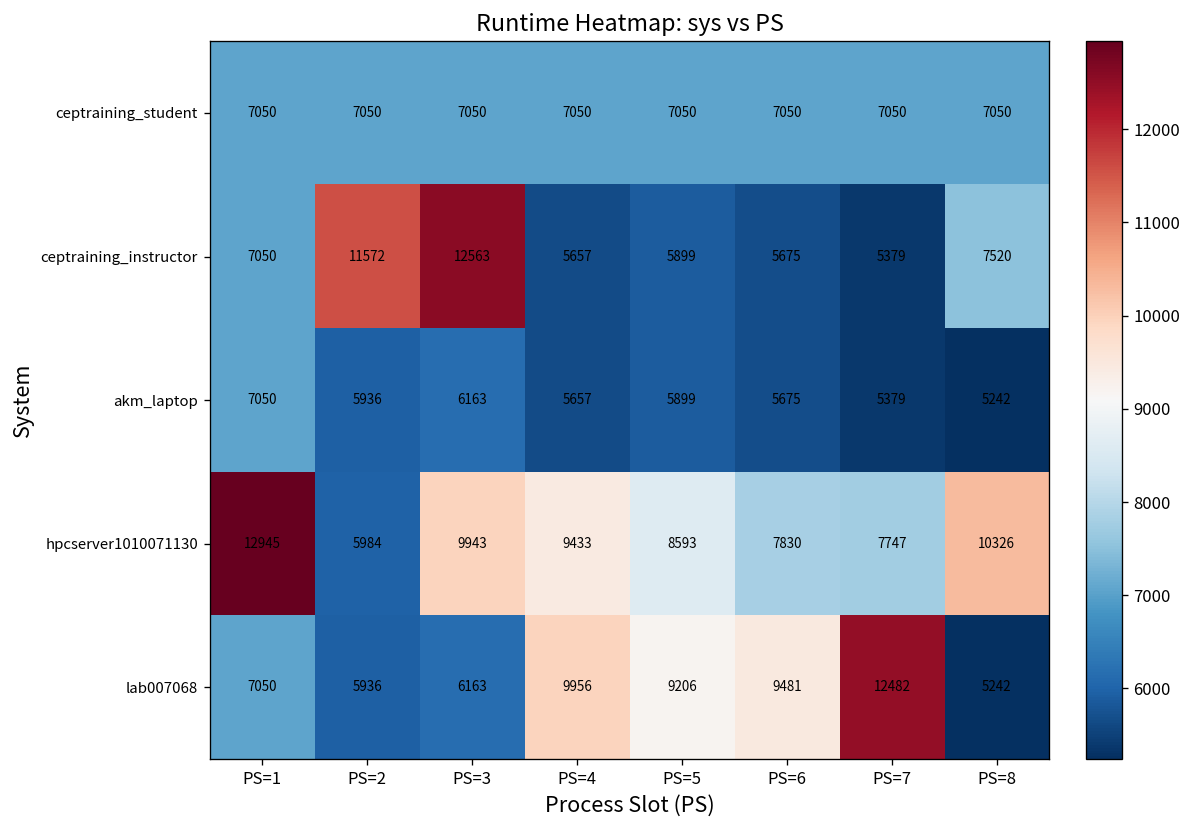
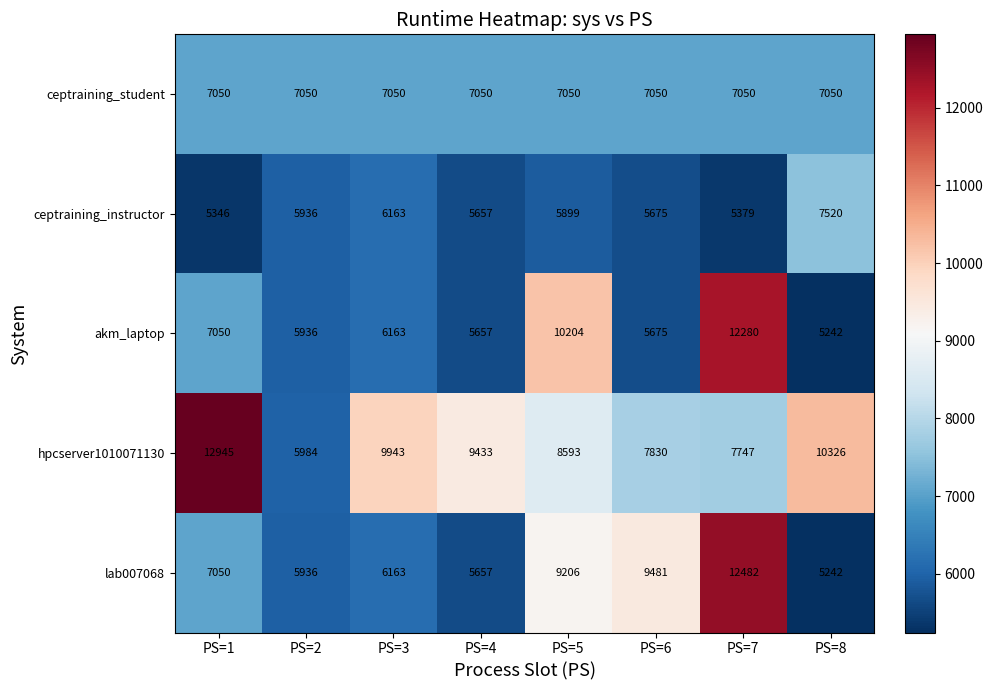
ceptraining_instructor, PS=1: 7050 -> 5346
ceptraining_instructor, PS=2: 11572 -> 5936
ceptraining_instructor, PS=3: 12563 -> 6163
akm_laptop, PS=5: 5899 -> 10204
akm_laptop, PS=7: 5379 -> 12280
lab007068, PS=4: 9956 -> 5657
